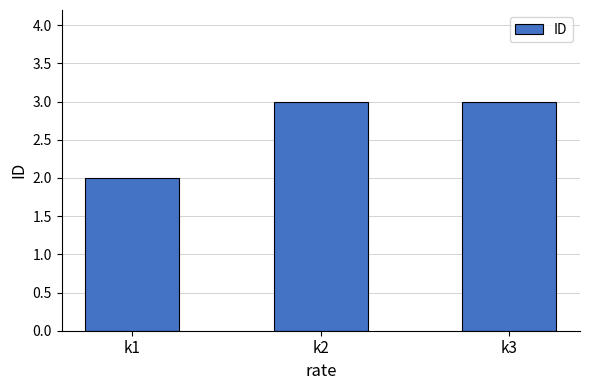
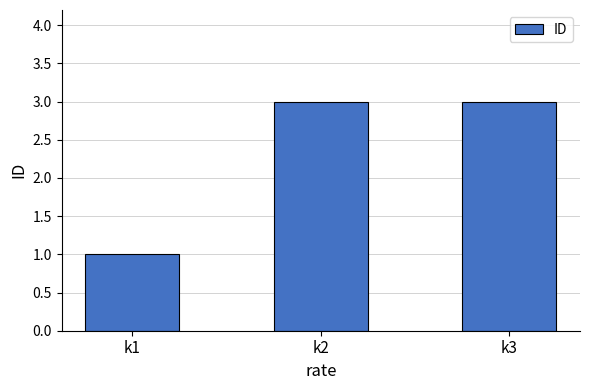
k1: 2 -> 1
